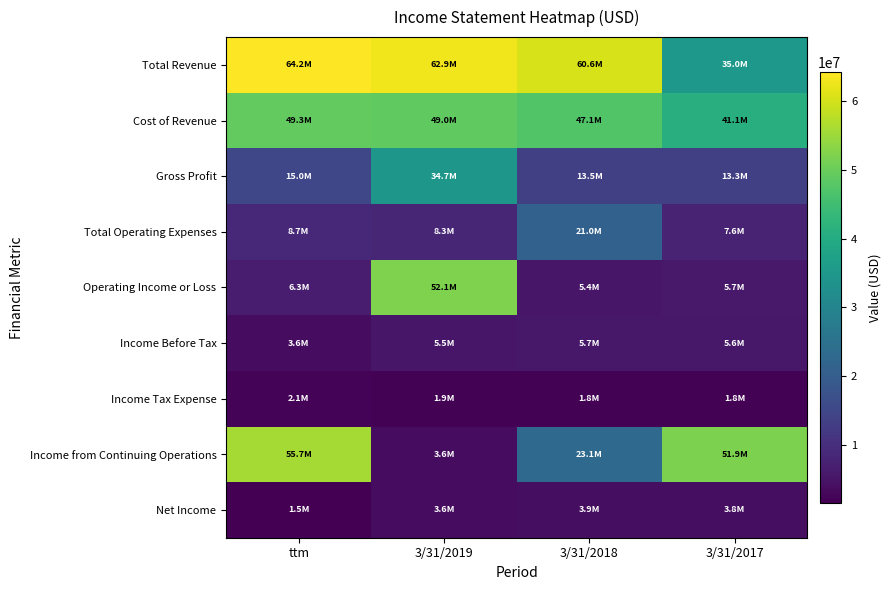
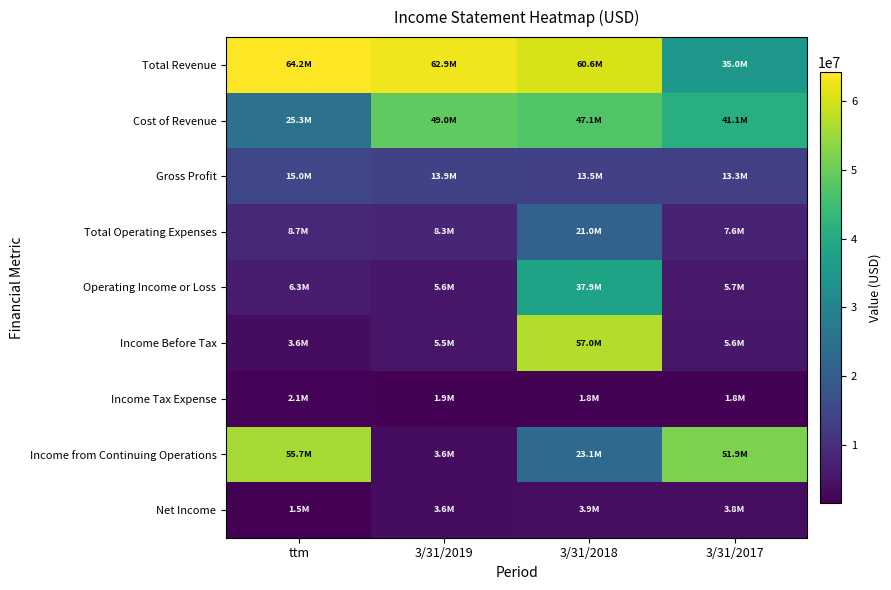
Cost of Revenue, ttm: 49.3M -> 25.3M
Gross Profit, 3/31/2019: 34.7M -> 13.9M
Operating Income or Loss, 3/31/2019: 52.1M -> 5.6M
Operating Income or Loss, 3/31/2018: 5.4M -> 37.9M
Income Before Tax, 3/31/2018: 5.7M -> 57.0M
